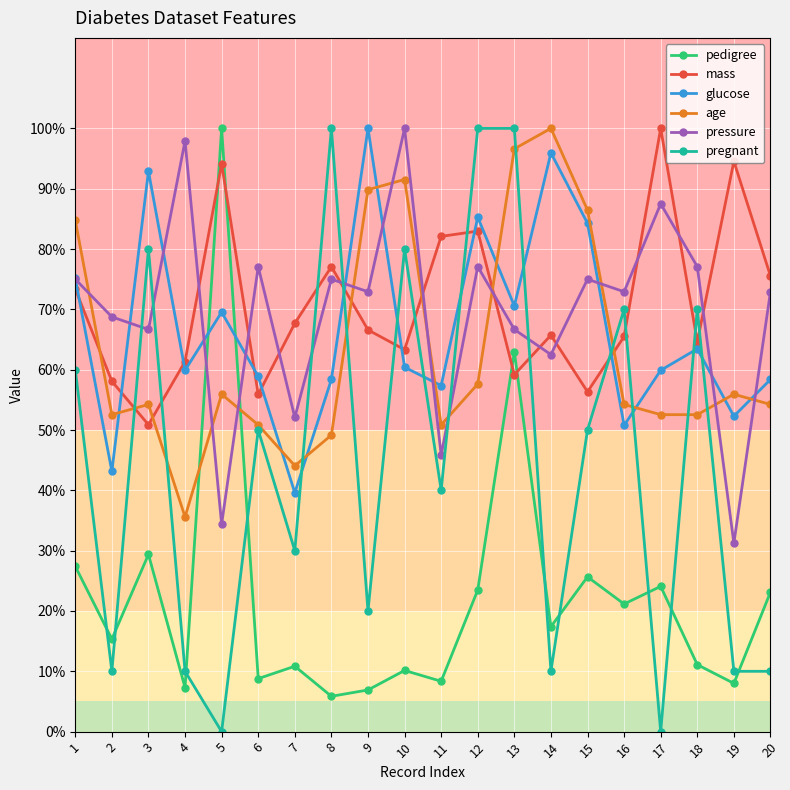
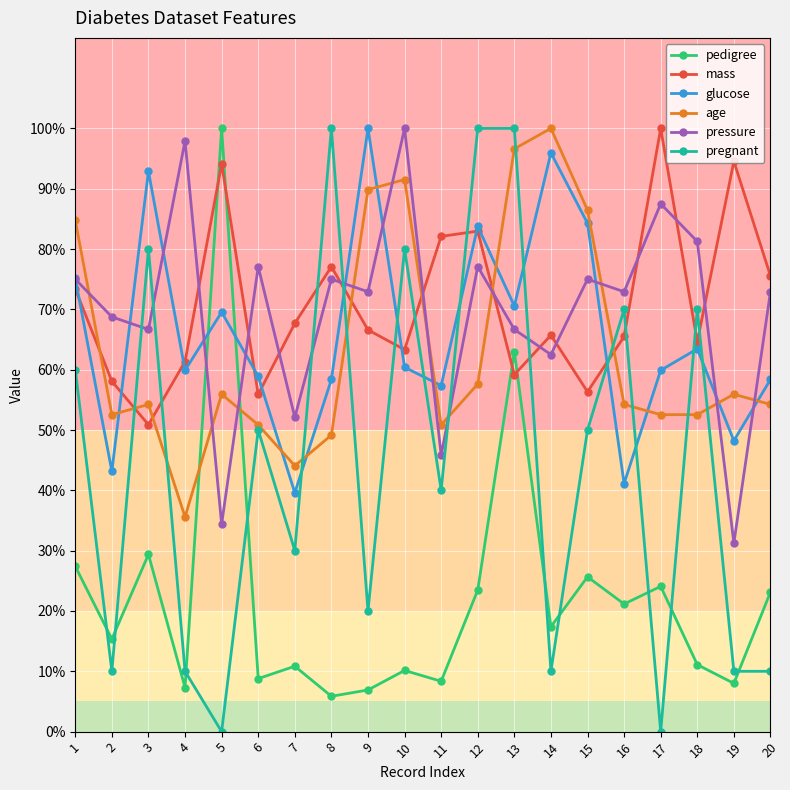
glucose, 12: 85% -> 84%
glucose, 16: 51% -> 41%
pressure, 18: 77% -> 81%
glucose, 19: 52% -> 48%
